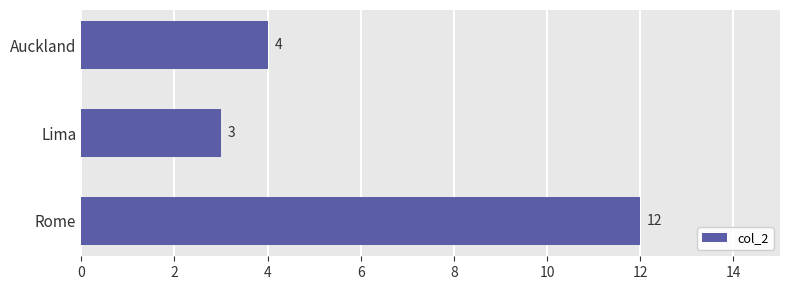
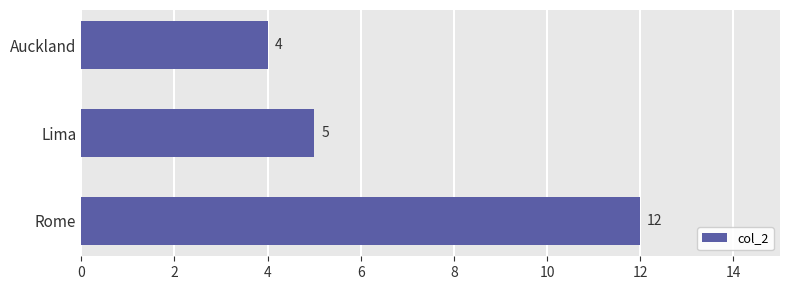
Lima: 3 -> 5
